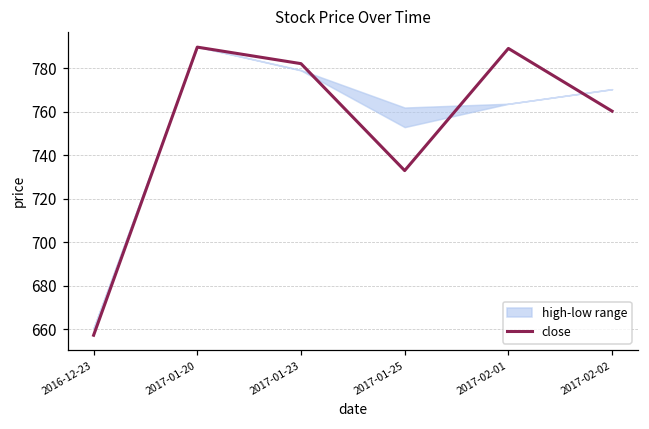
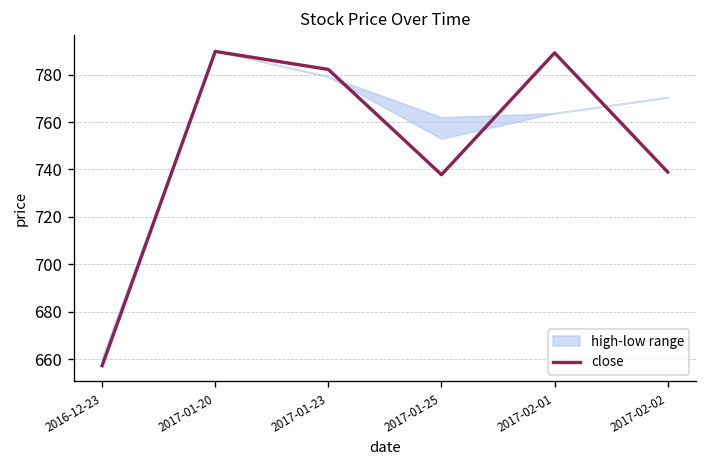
close, 2017-01-25: 733 -> 738
close, 2017-02-02: 760 -> 739
